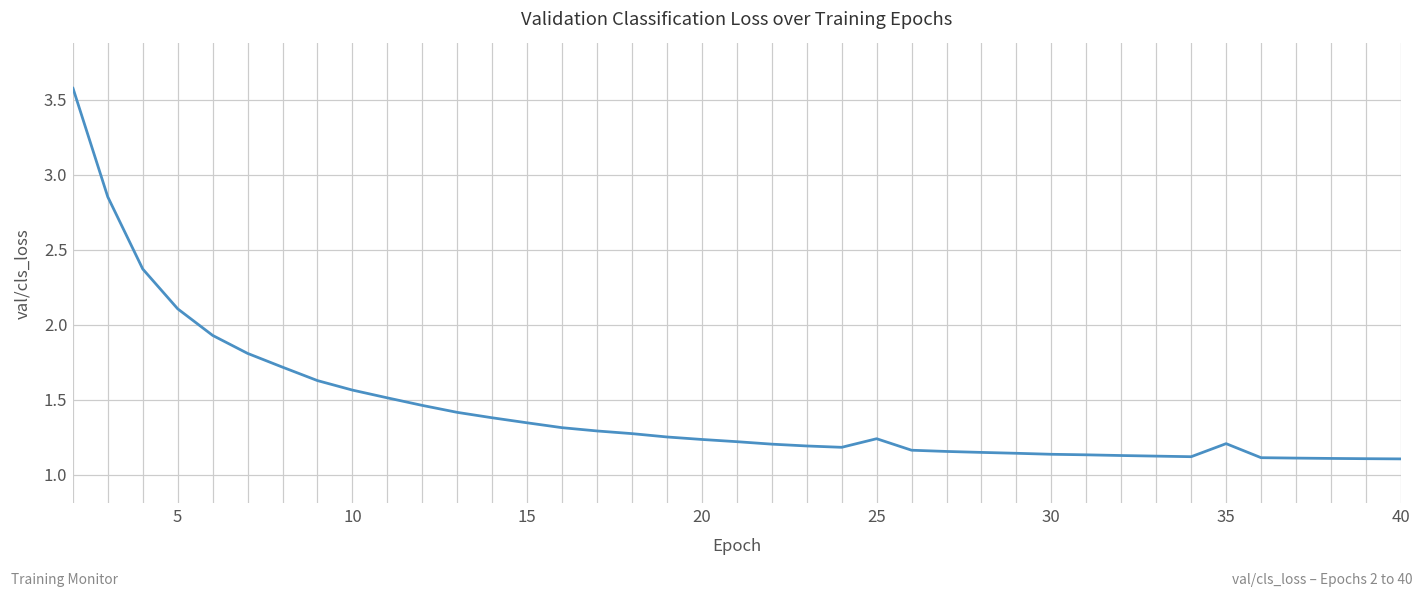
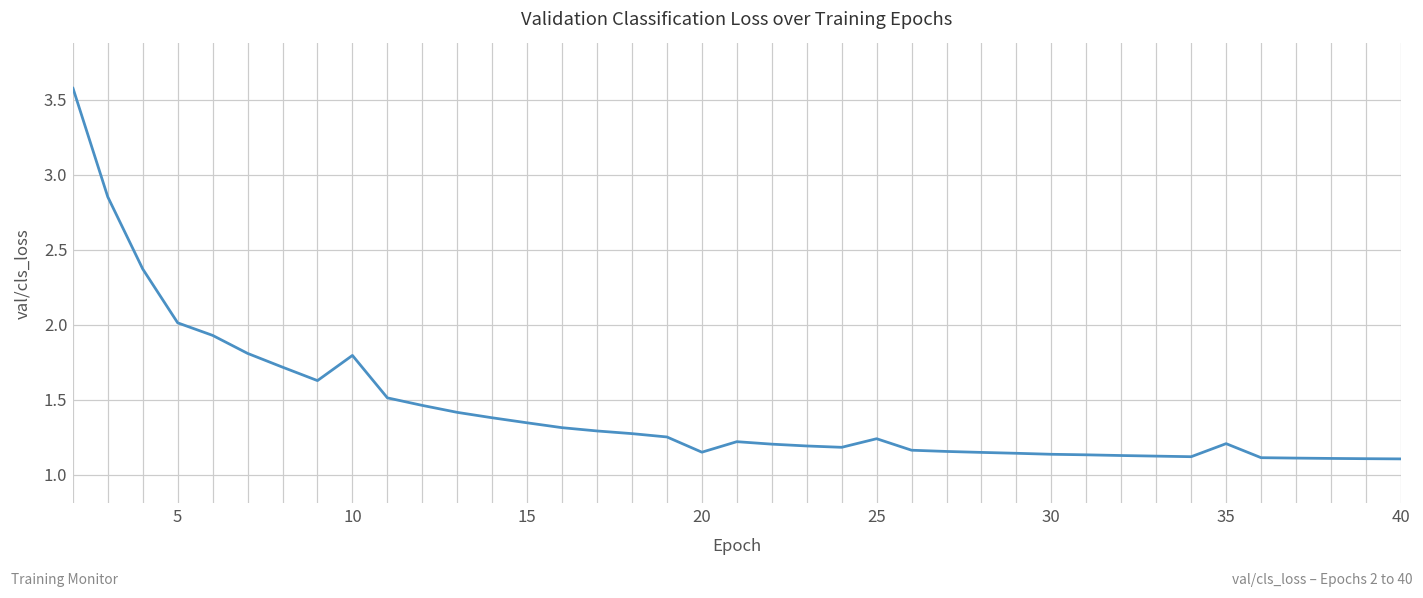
5: 2.11 -> 2.01
10: 1.56 -> 1.79
20: 1.23 -> 1.15
